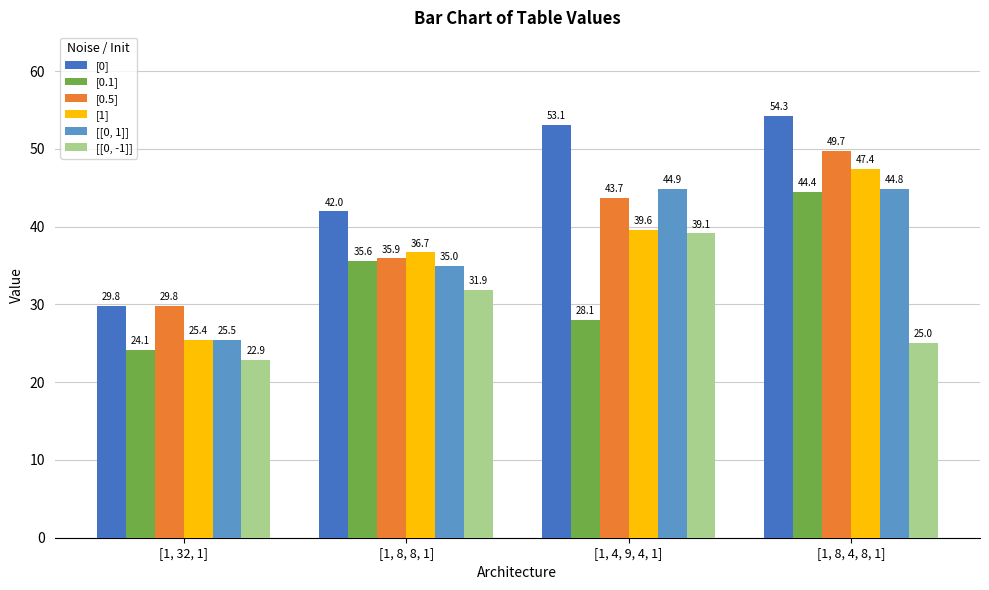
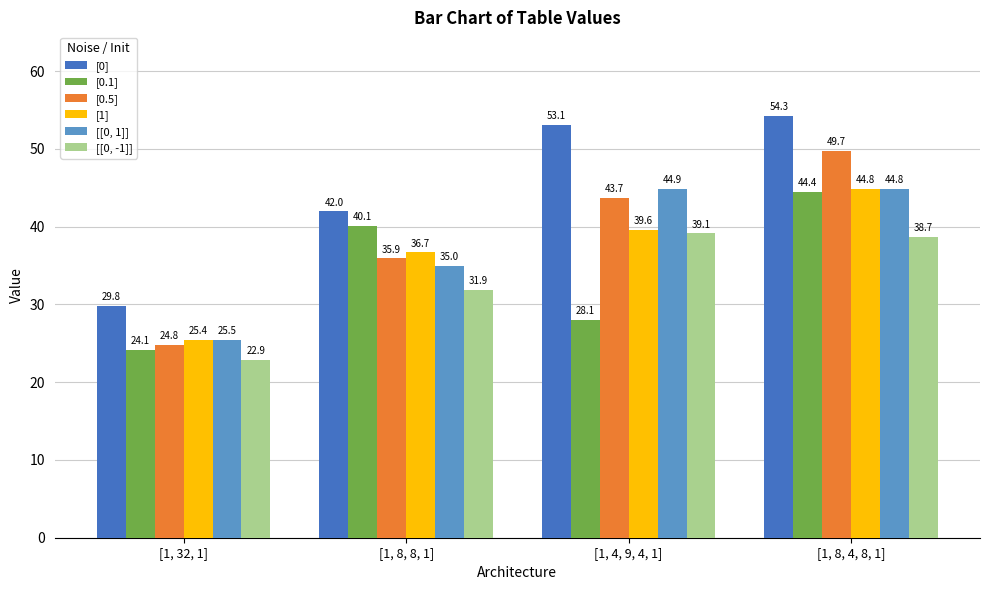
[0.5], [1, 32, 1]: 29.8 -> 24.8
[0.1], [1, 8, 8, 1]: 35.6 -> 40.1
[1], [1, 8, 4, 8, 1]: 47.4 -> 44.8
[[0, -1]], [1, 8, 4, 8, 1]: 25.0 -> 38.7
